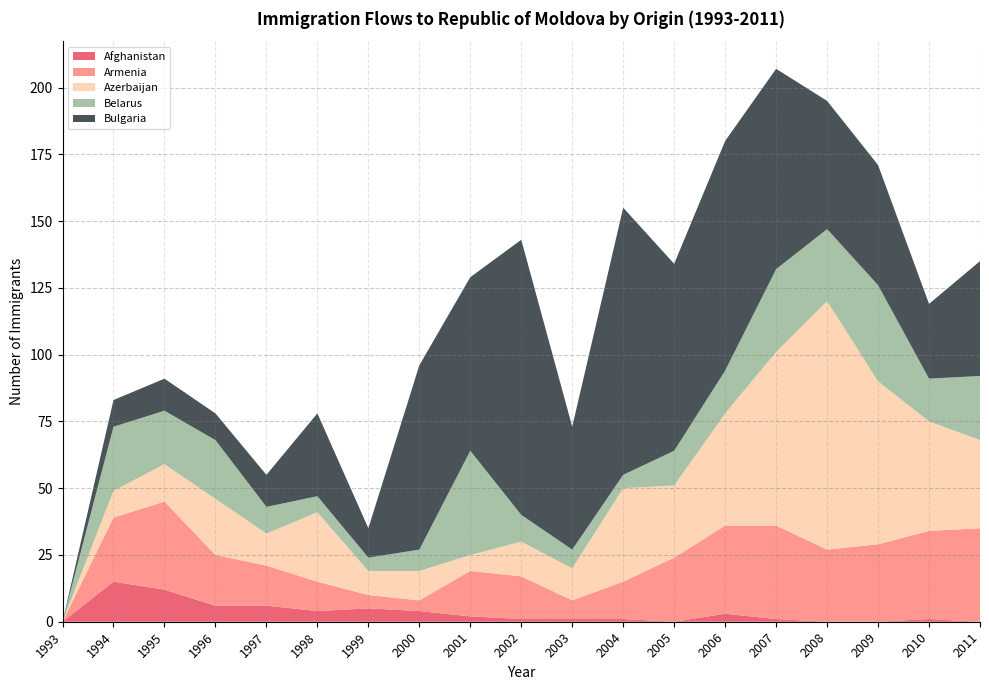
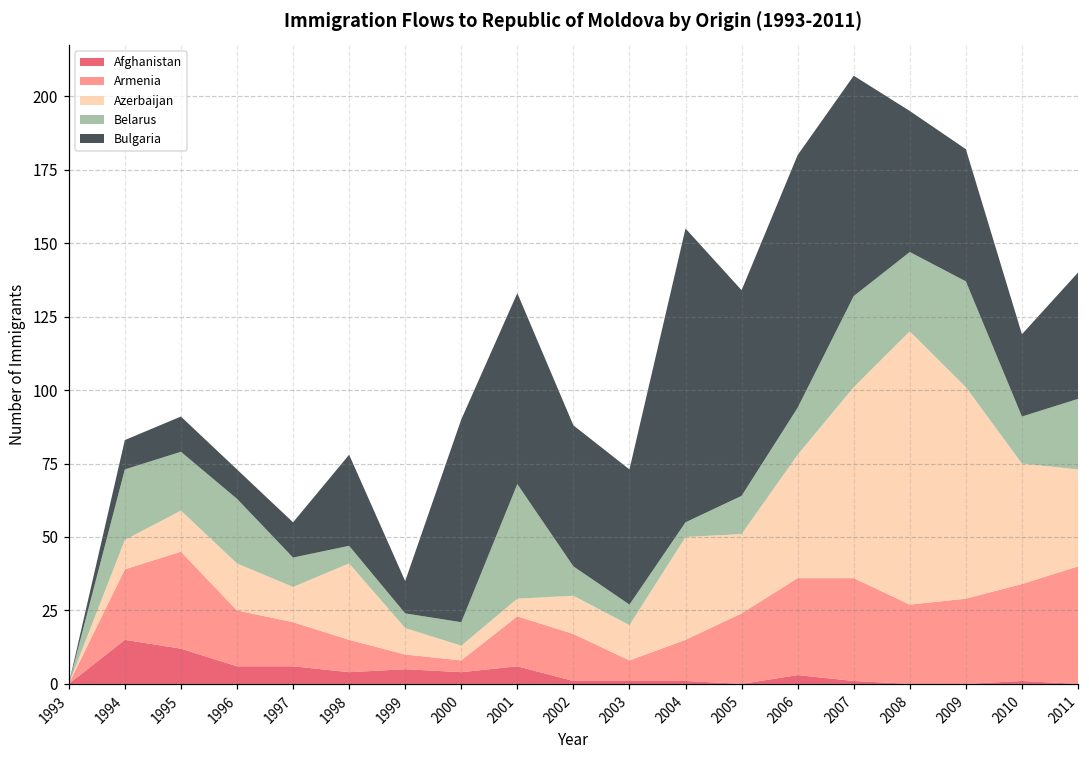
Azerbaijan, 1996: 21 -> 16
Azerbaijan, 2000: 11 -> 5
Afghanistan, 2001: 2 -> 6
Bulgaria, 2002: 103 -> 48
Azerbaijan, 2009: 61 -> 72
Armenia, 2011: 35 -> 40
